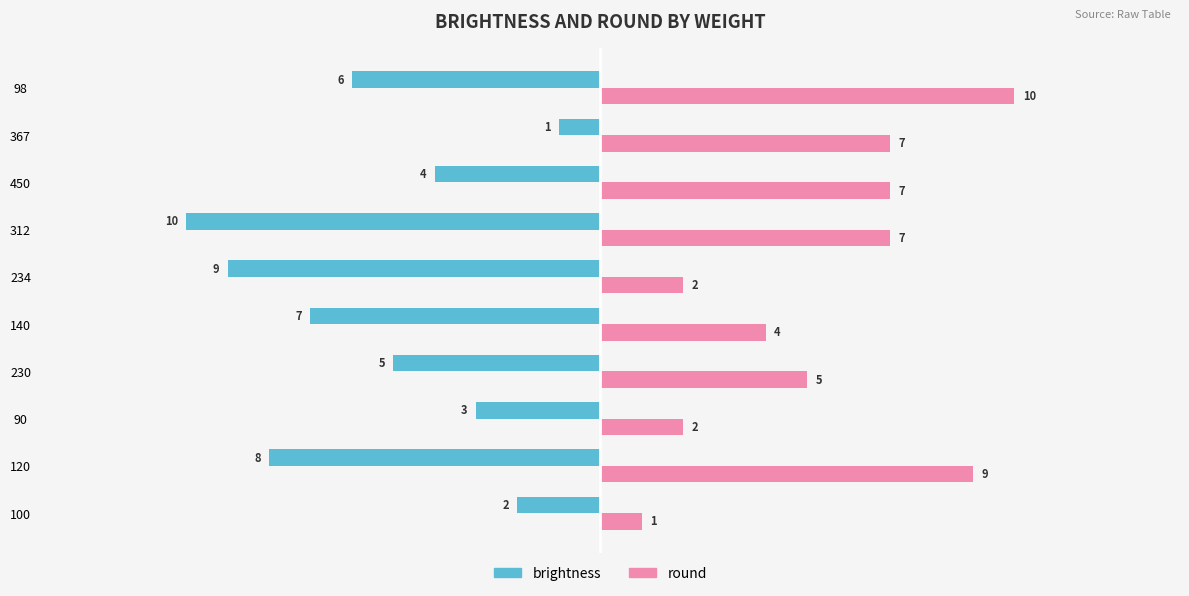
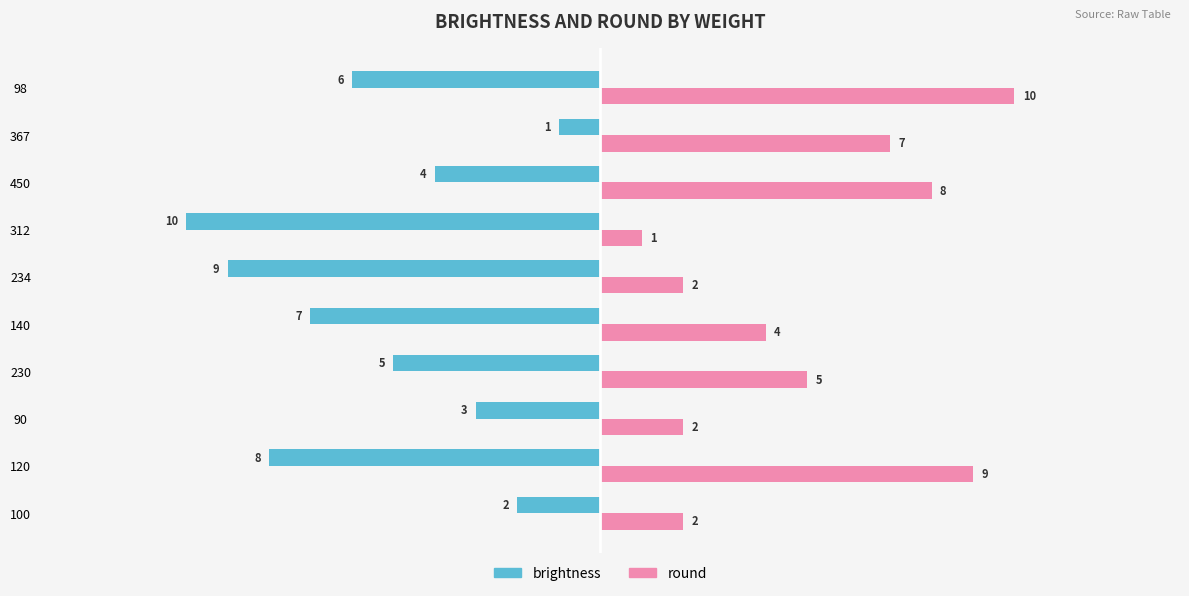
round, 450: 7 -> 8
round, 312: 7 -> 1
round, 100: 1 -> 2
